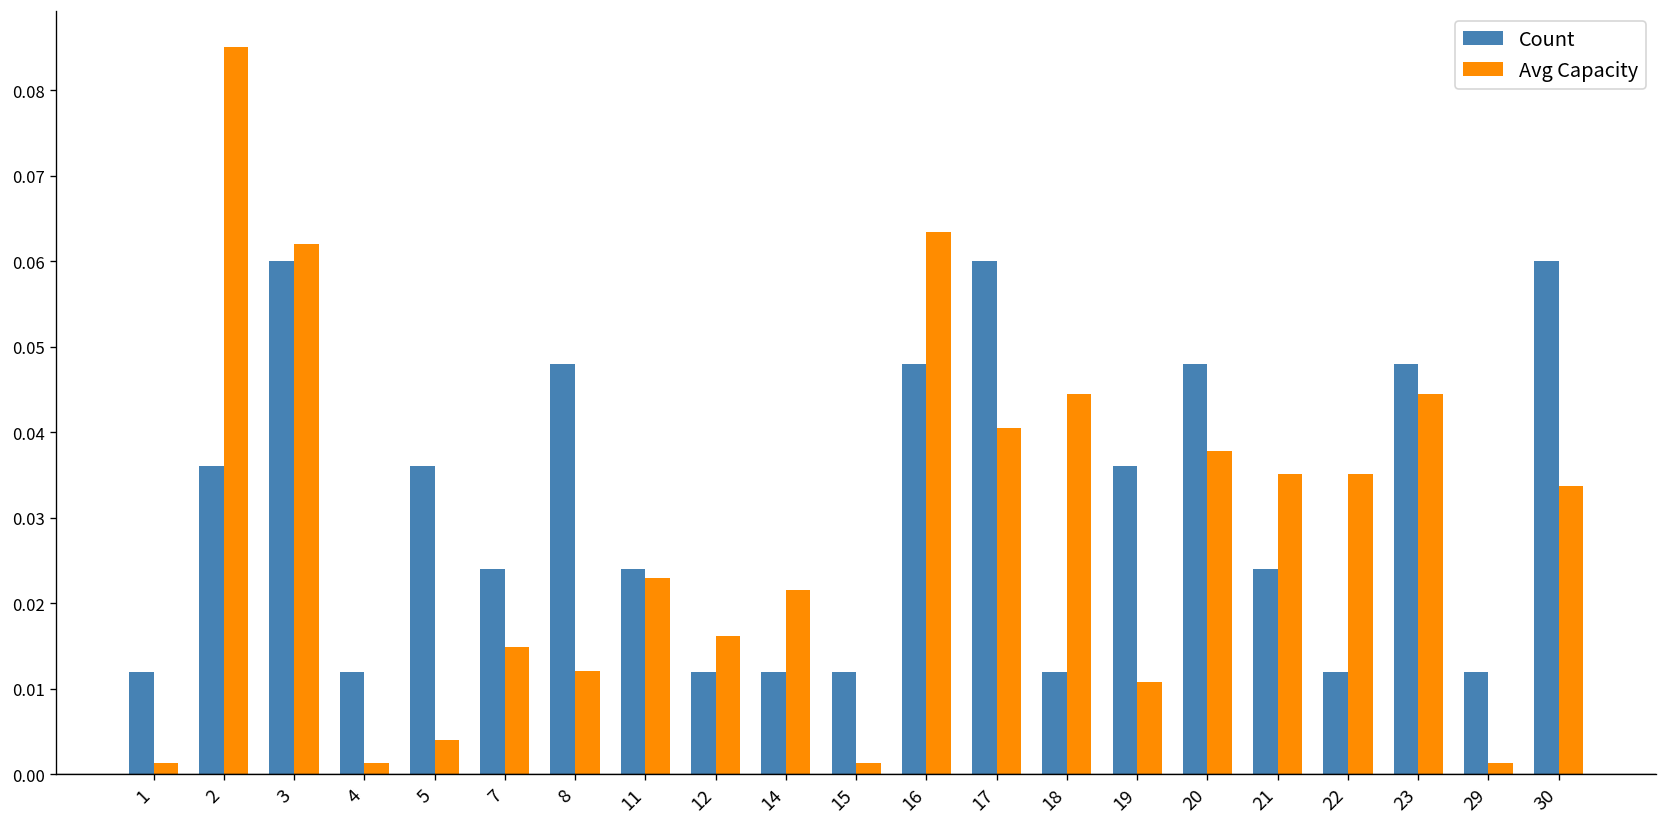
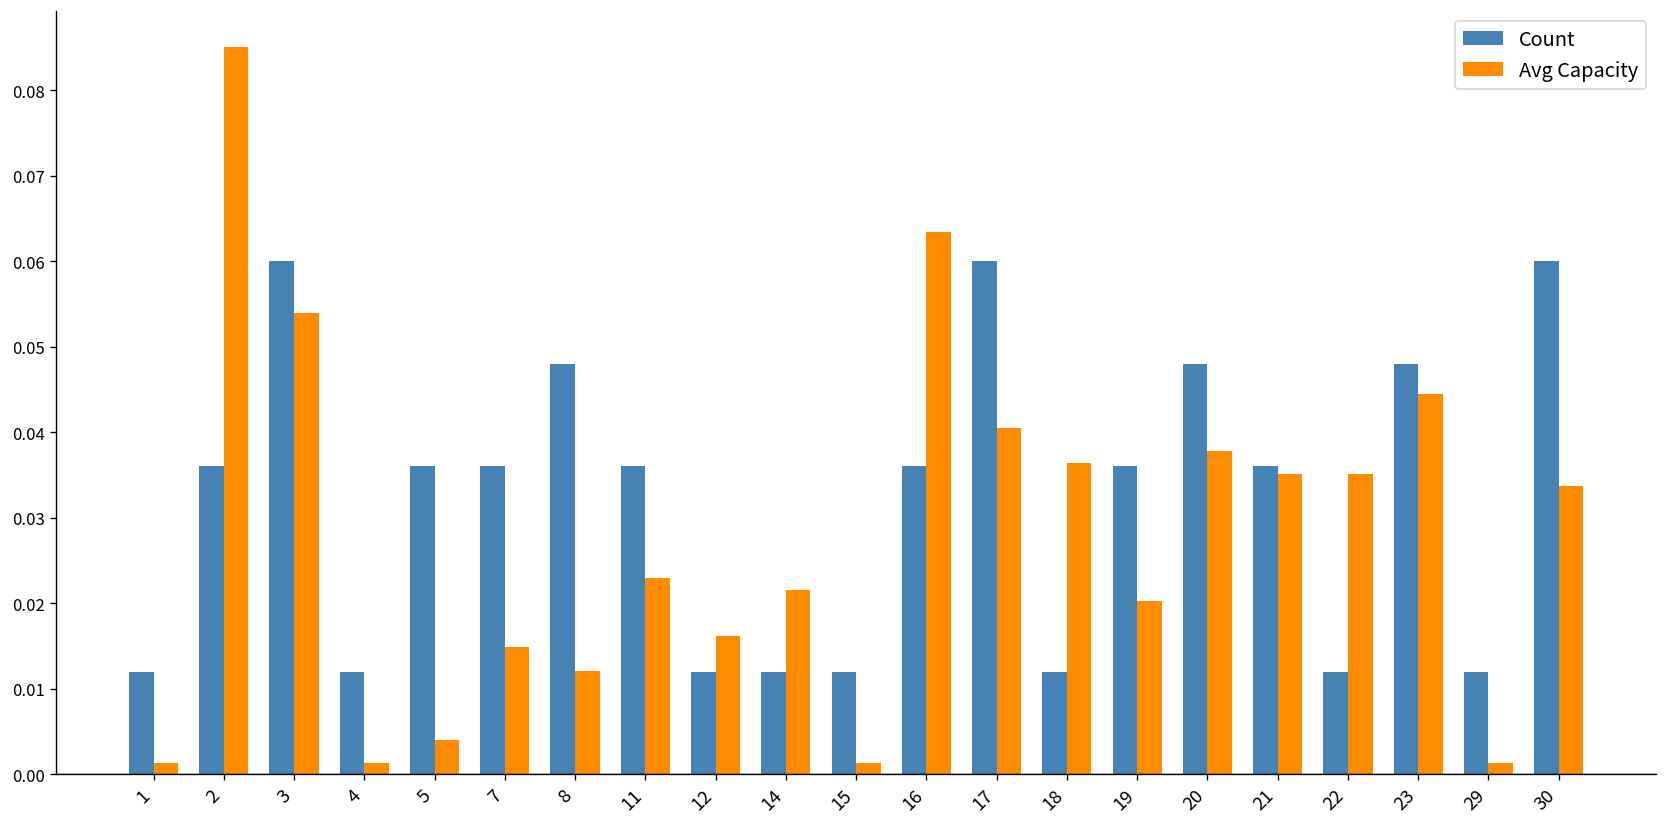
Avg Capacity, 3: 0.062 -> 0.054
Count, 7: 0.024 -> 0.036
Count, 11: 0.024 -> 0.036
Count, 16: 0.048 -> 0.036
Avg Capacity, 18: 0.045 -> 0.036
Avg Capacity, 19: 0.011 -> 0.020
Count, 21: 0.024 -> 0.036
